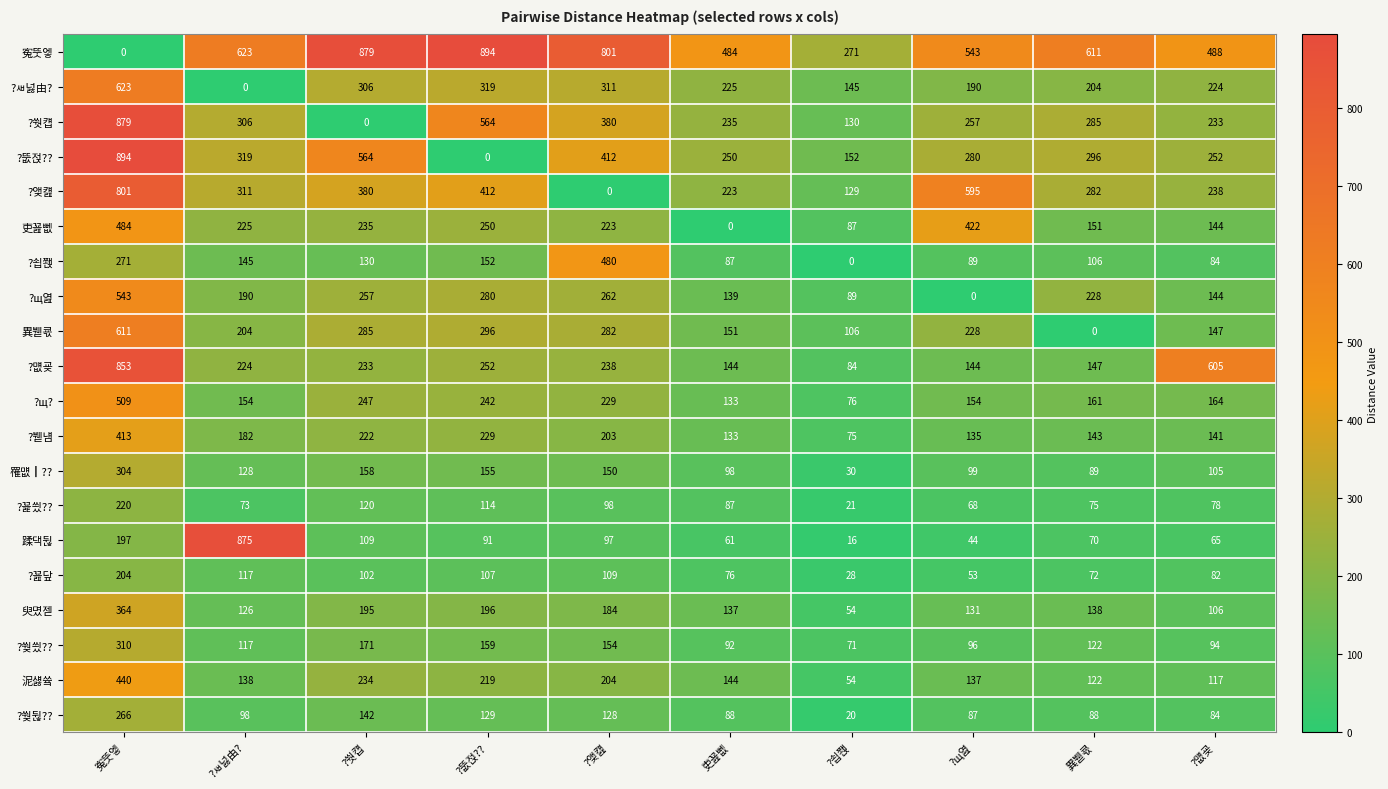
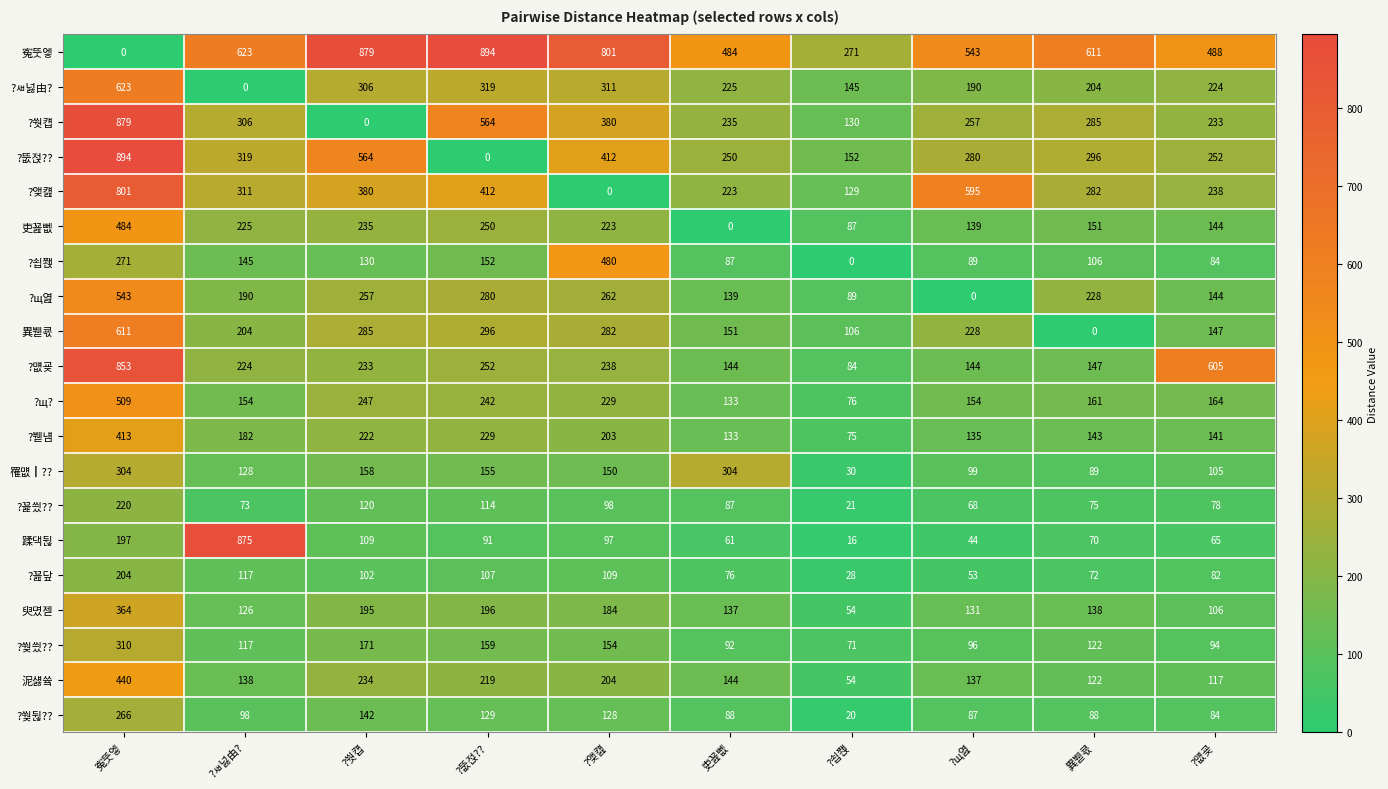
吏꾪뻾, ?щ엺: 422 -> 139
罹먮┃??, 吏꾪뻾: 98 -> 304
